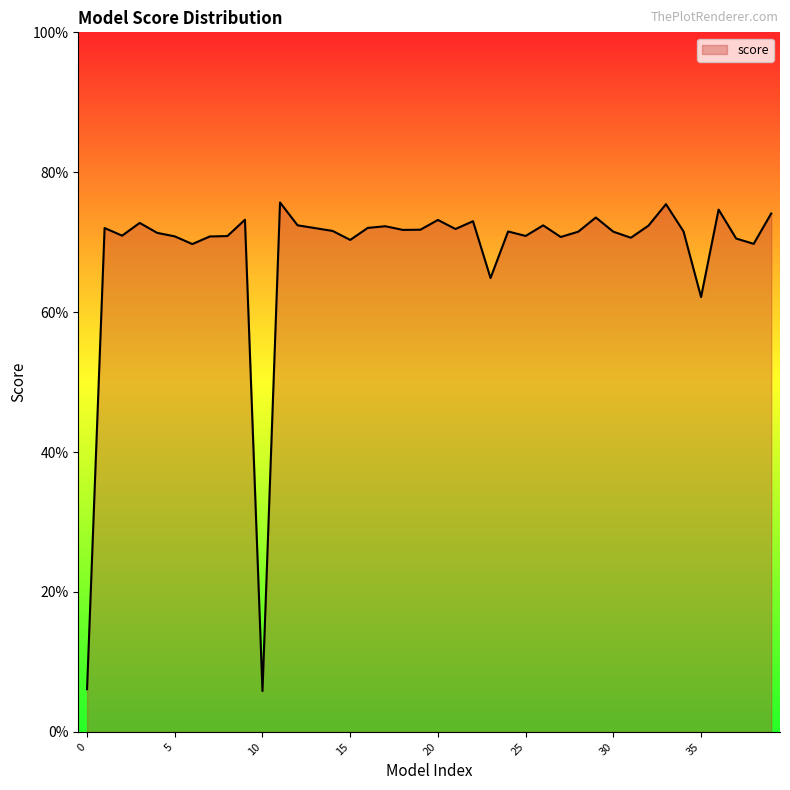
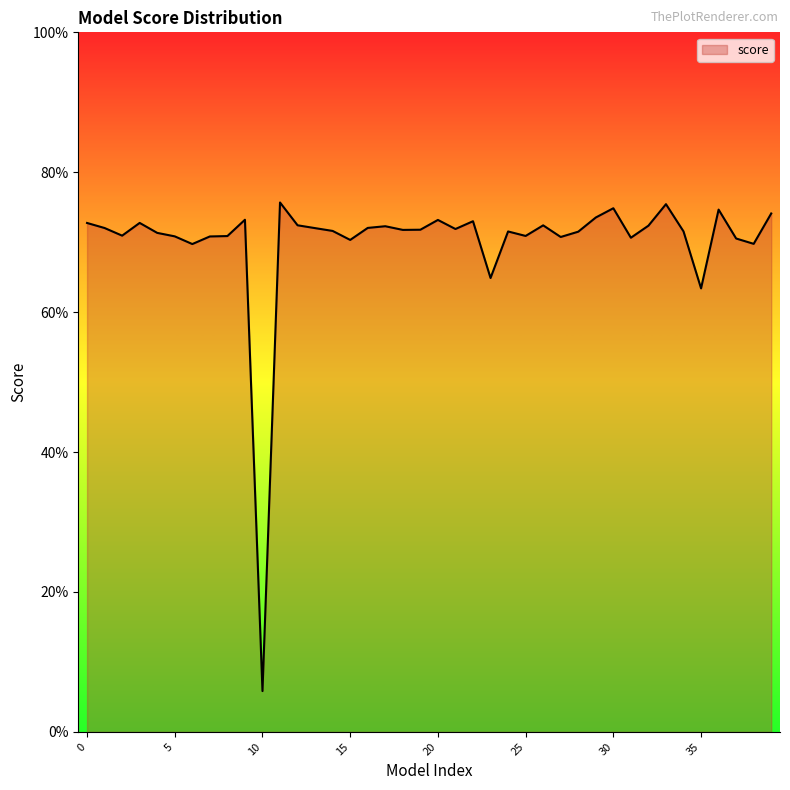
0: 6% -> 73%
30: 71% -> 75%
35: 62% -> 63%
